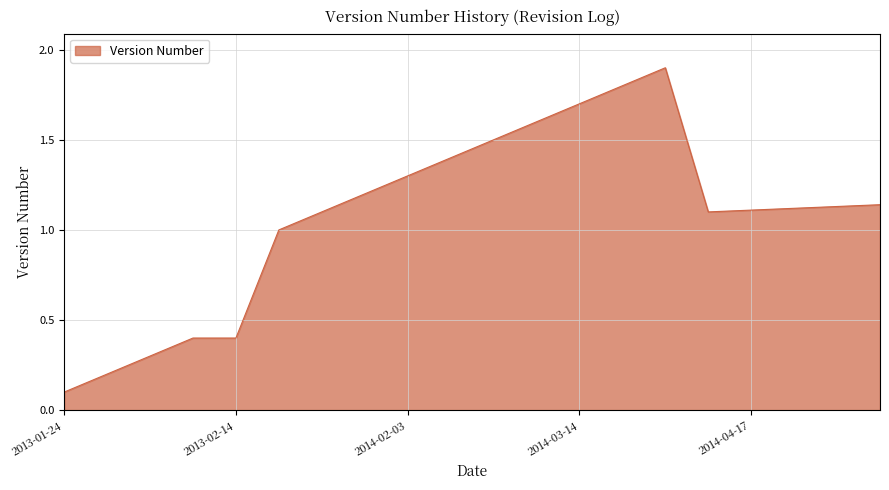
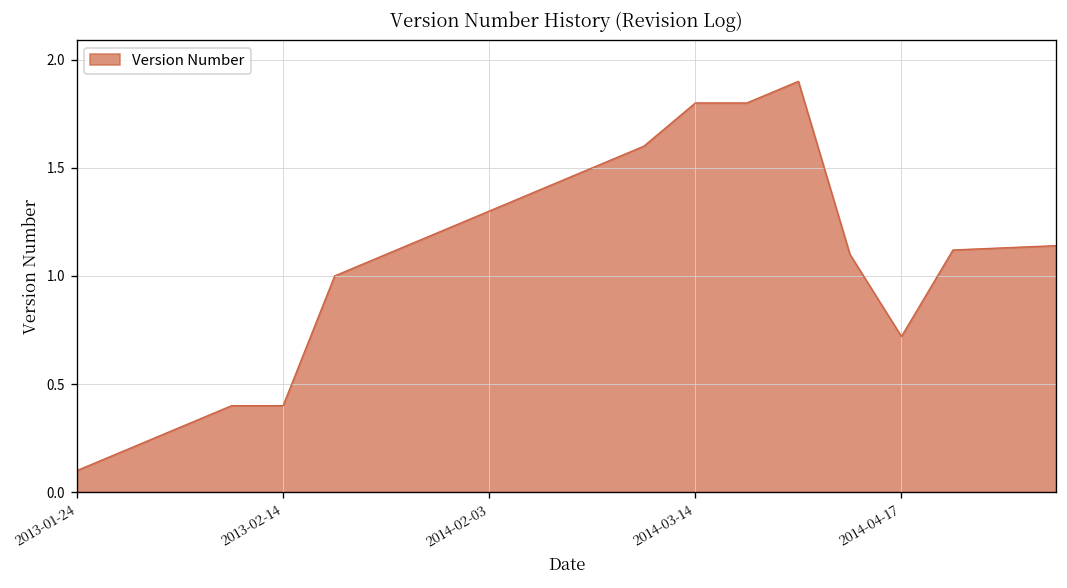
2014-03-14: 1.7 -> 1.8
2014-04-17: 1.11 -> 0.72
